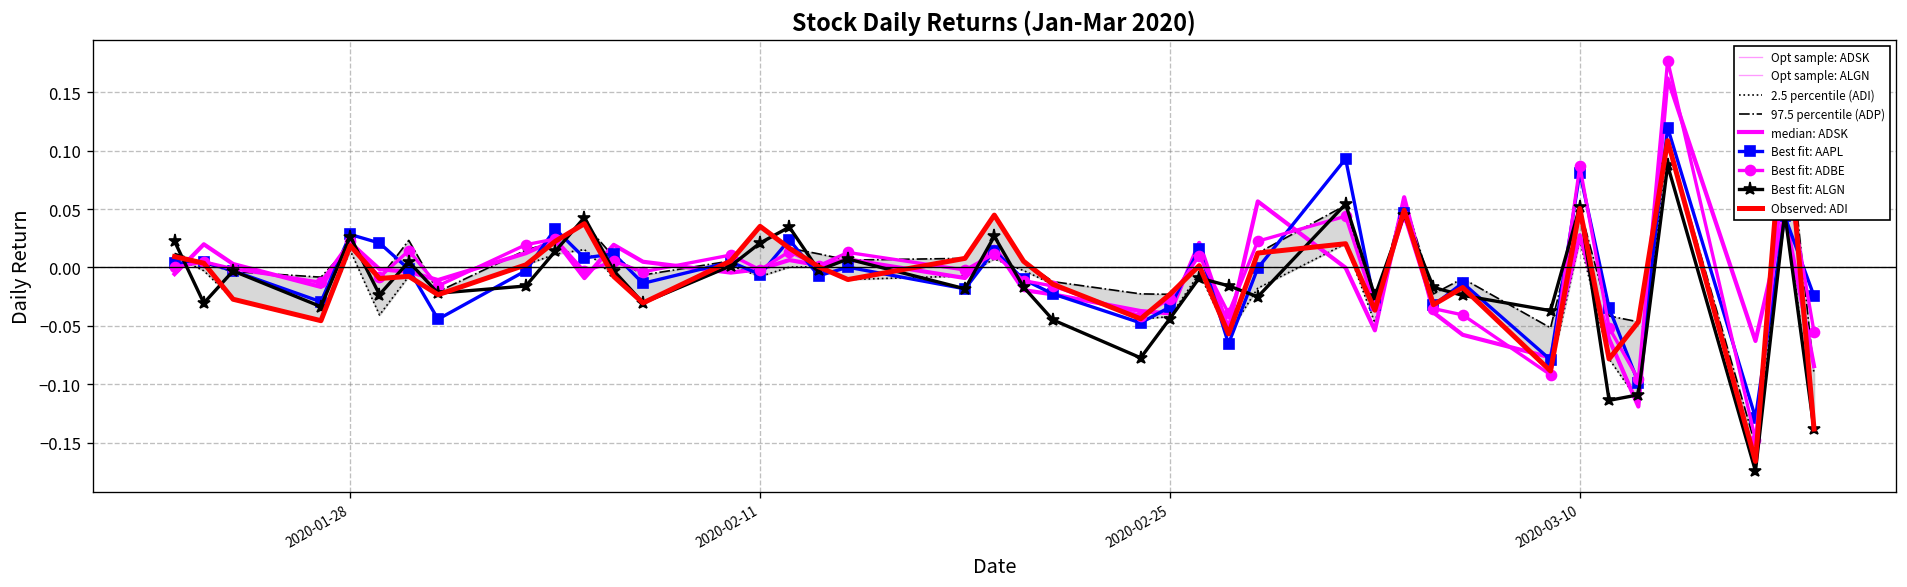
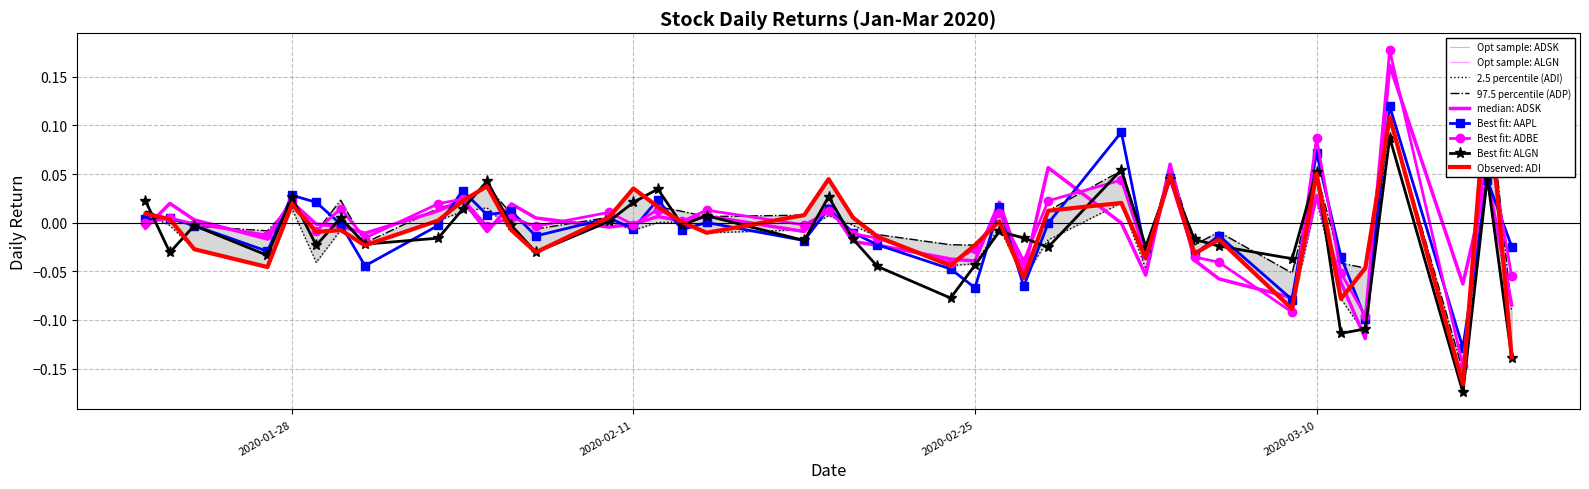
Best fit: AAPL, 2020-02-25: -0.03 -> -0.07
Best fit: AAPL, 2020-03-10: 0.08 -> 0.07
